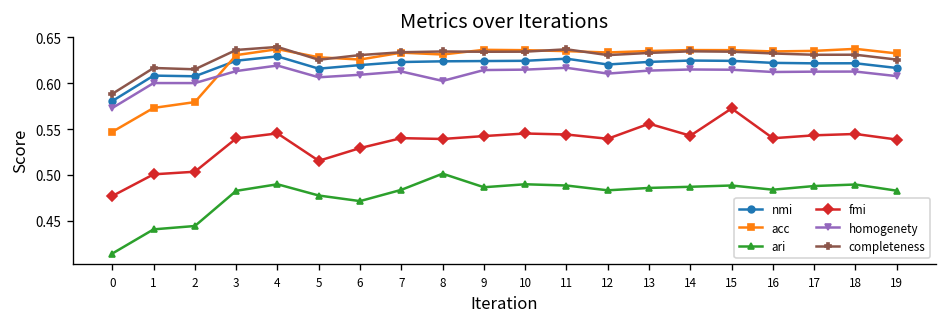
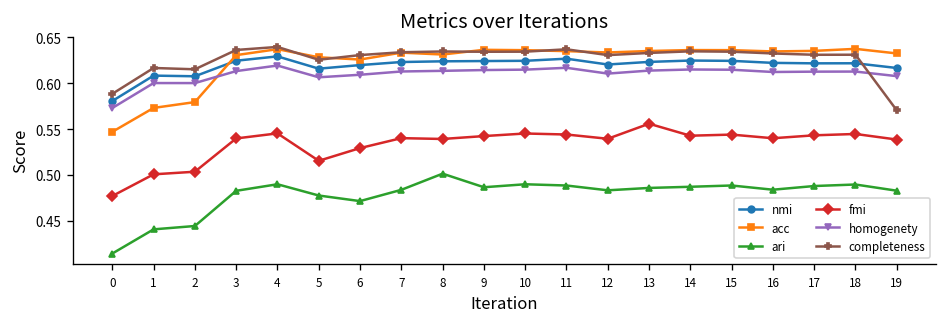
homogenety, 8: 0.60 -> 0.61
fmi, 15: 0.57 -> 0.54
completeness, 19: 0.63 -> 0.57
